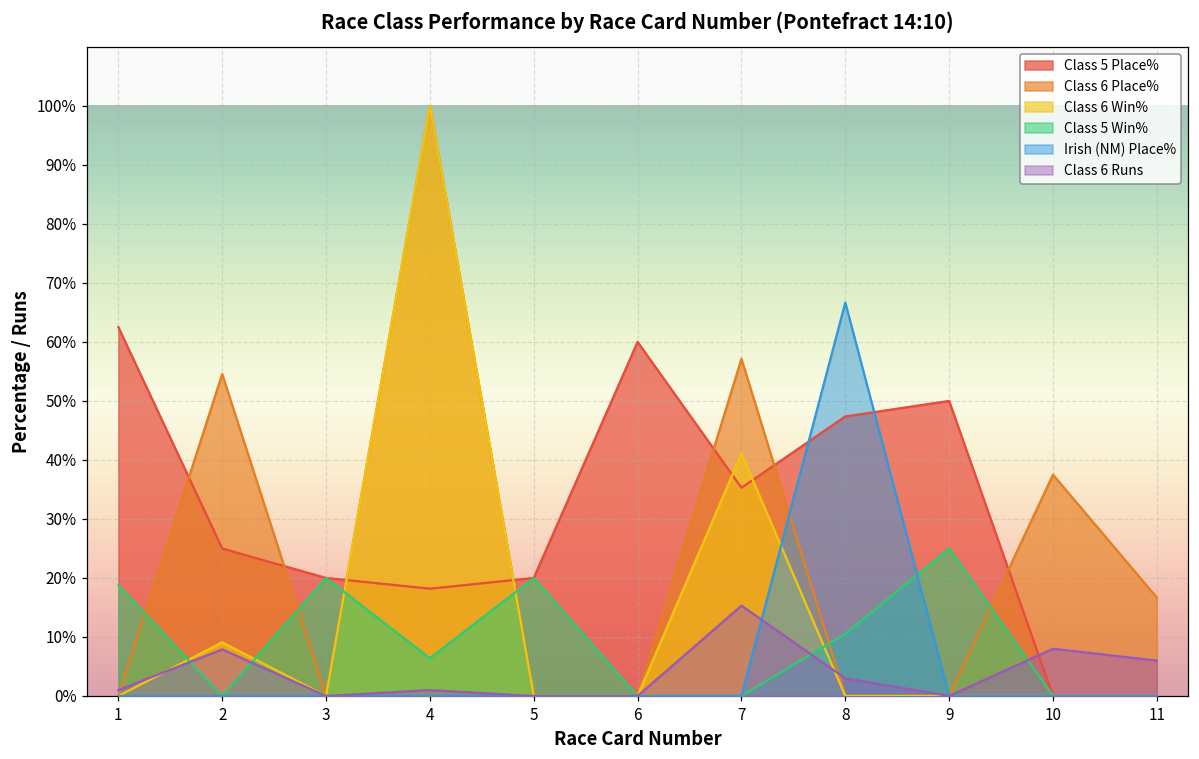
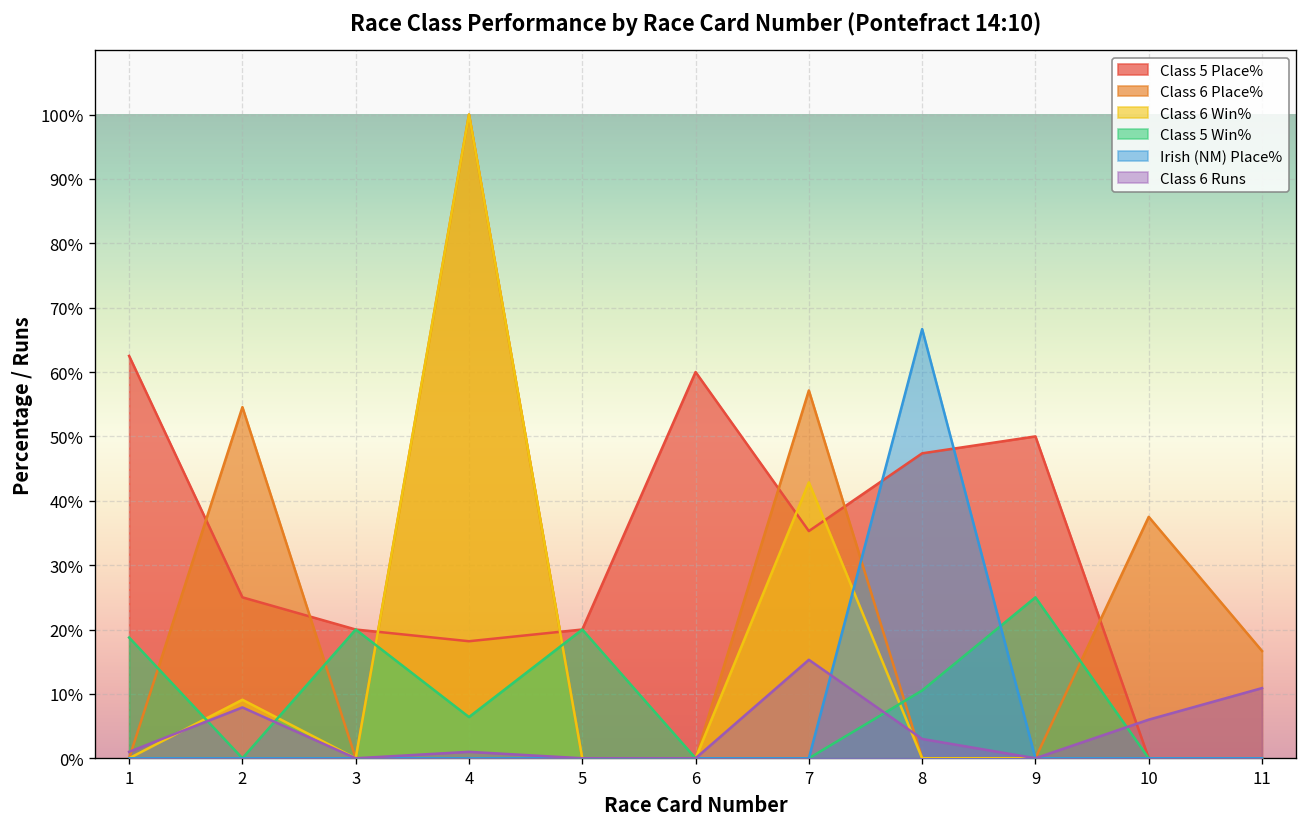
Class 6 Win%, 7: 41% -> 43%
Class 6 Runs, 10: 8% -> 6%
Class 6 Runs, 11: 6% -> 11%
